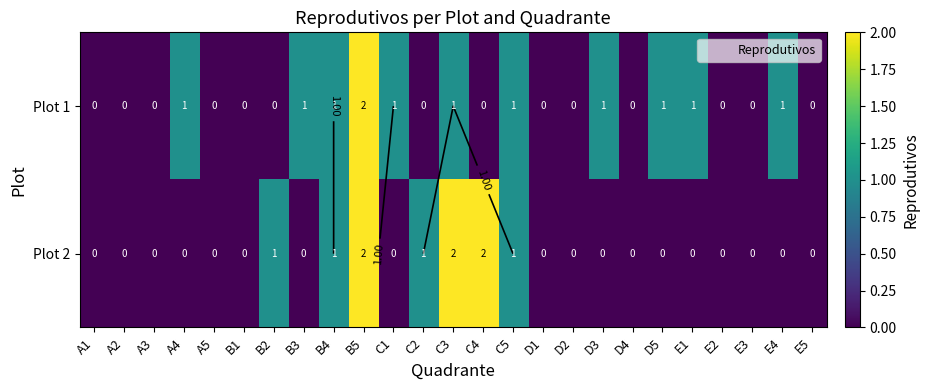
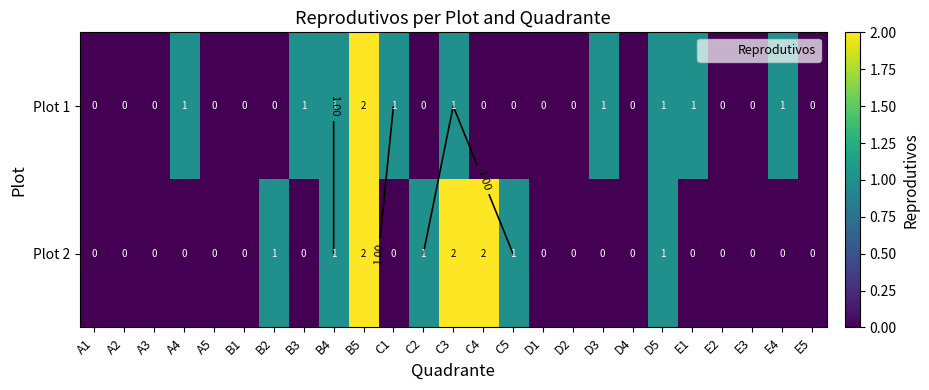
Plot 1, C5: 1 -> 0
Plot 2, D5: 0 -> 1
